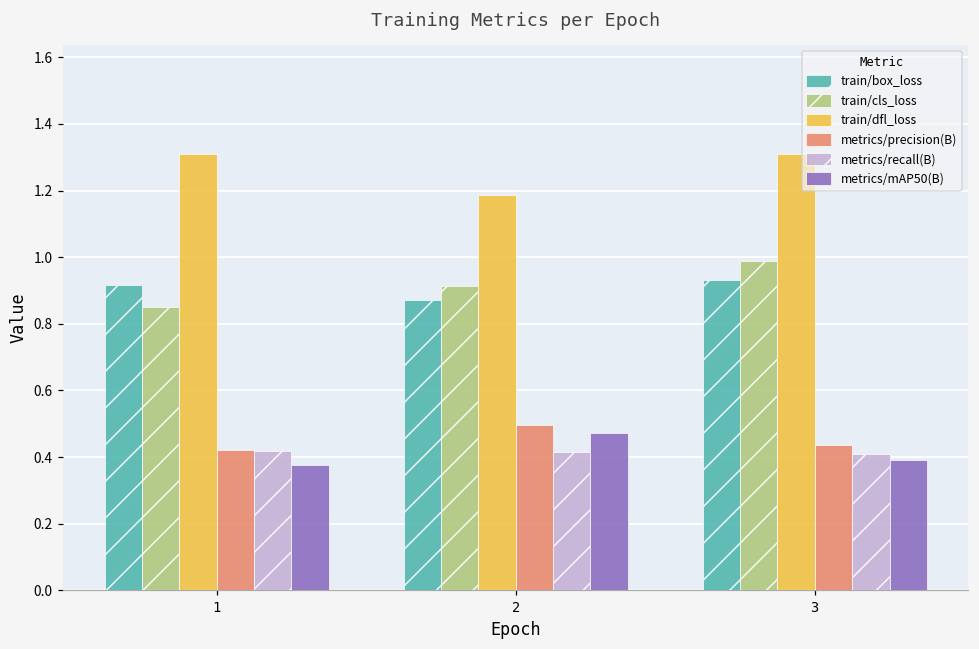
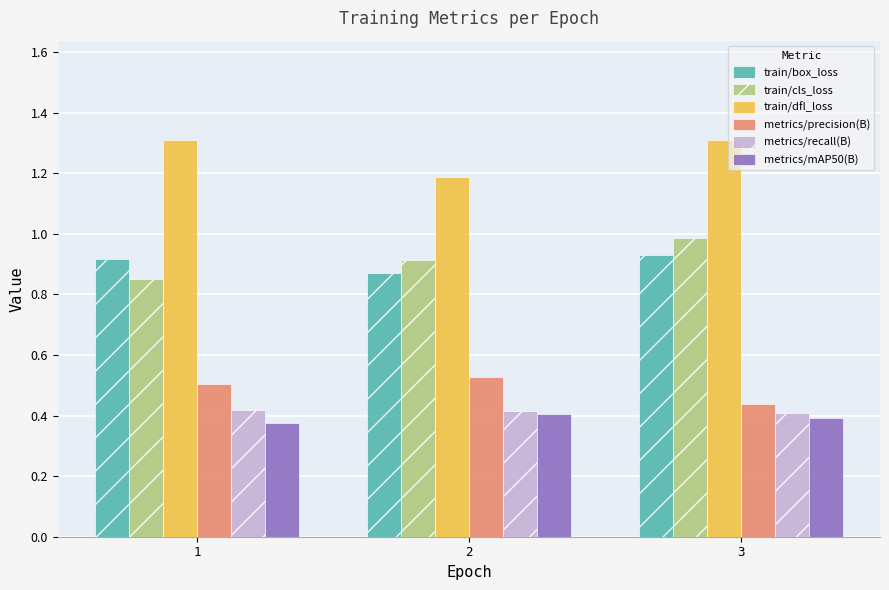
metrics/precision(B), 1: 0.42 -> 0.50
metrics/precision(B), 2: 0.50 -> 0.53
metrics/mAP50(B), 2: 0.47 -> 0.40
